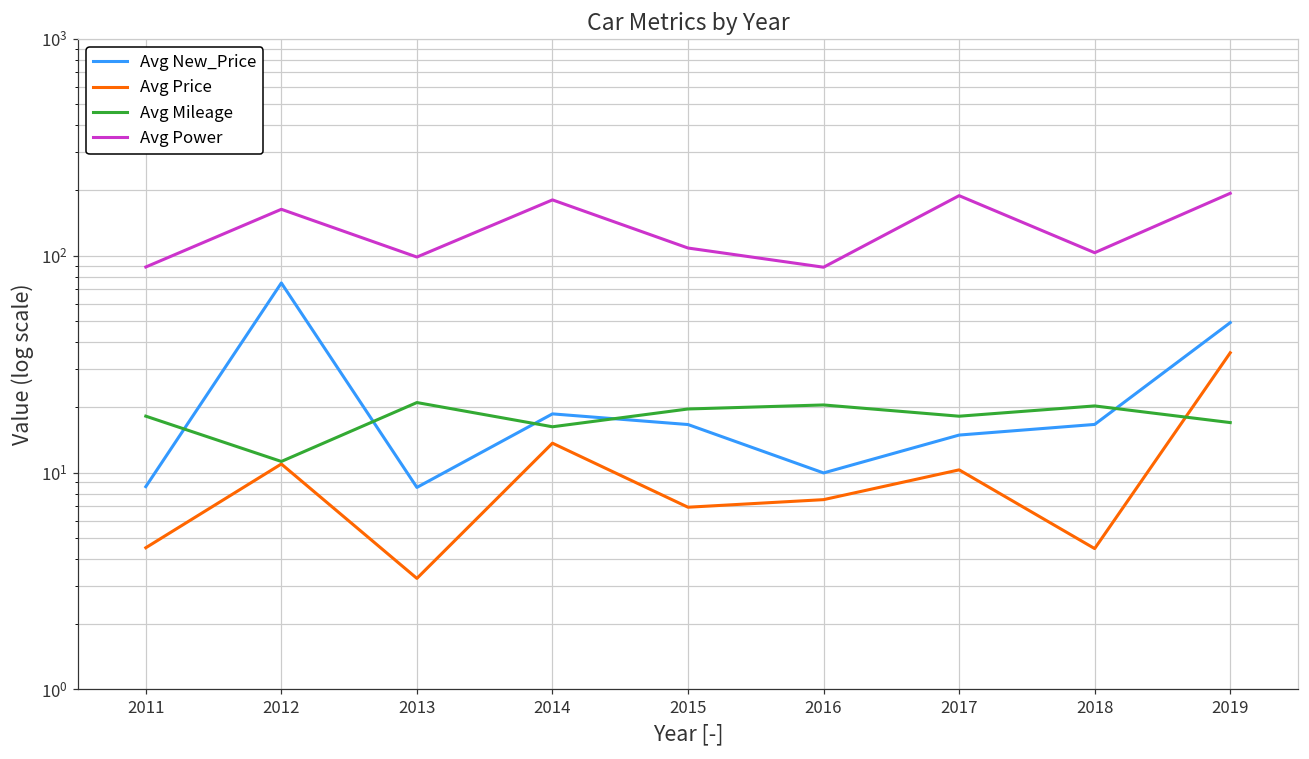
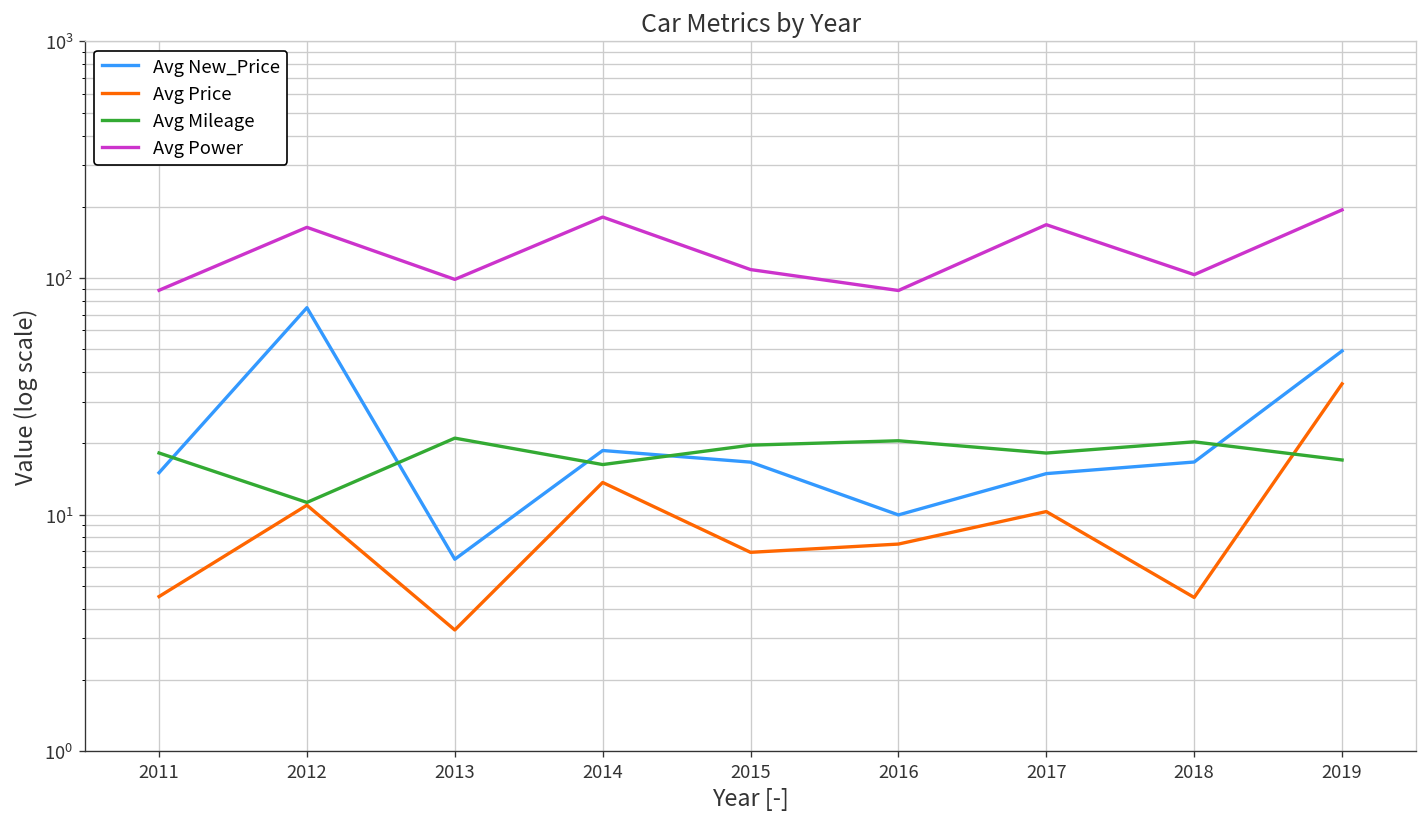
Avg New_Price, 2011: 9 -> 15
Avg New_Price, 2013: 8.5 -> 6.5
Avg Power, 2017: 190 -> 170
